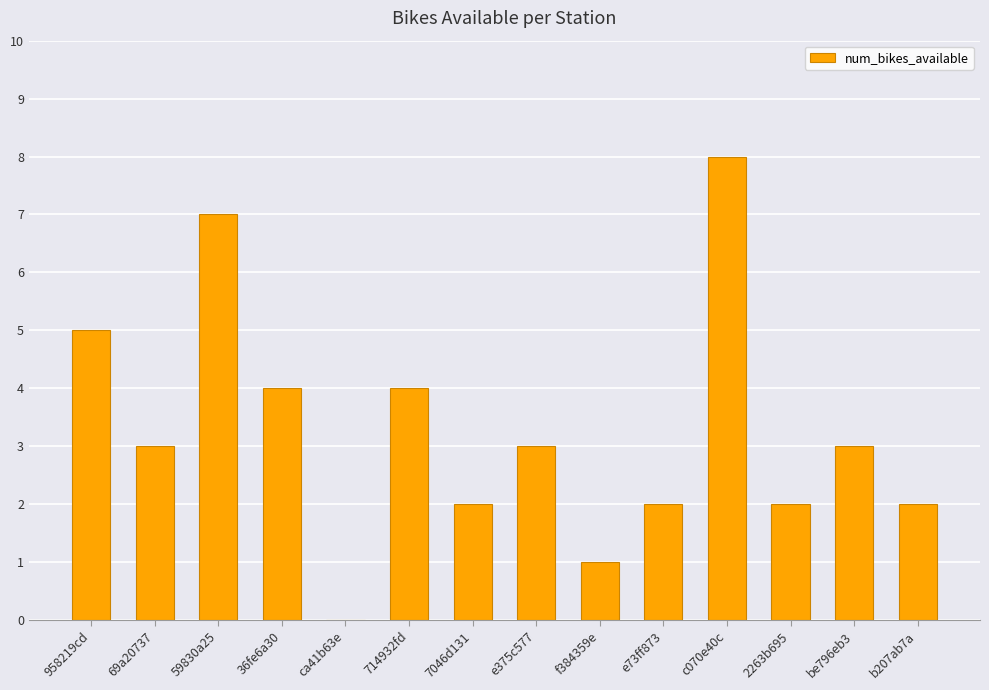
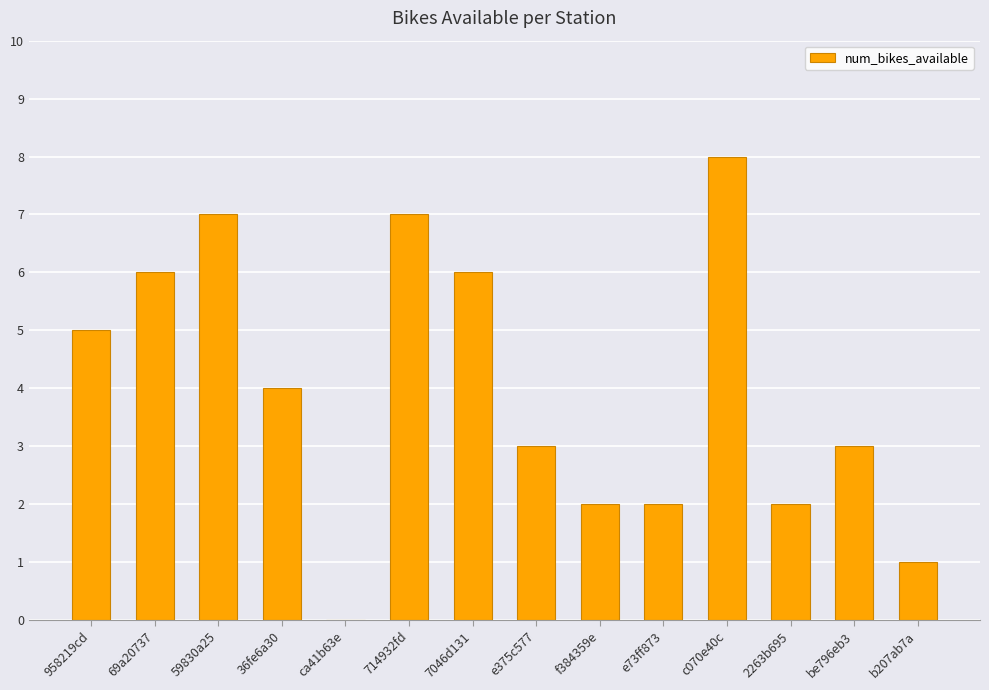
69a20737: 3 -> 6
714932fd: 4 -> 7
7046d131: 2 -> 6
f384359e: 1 -> 2
b207ab7a: 2 -> 1
